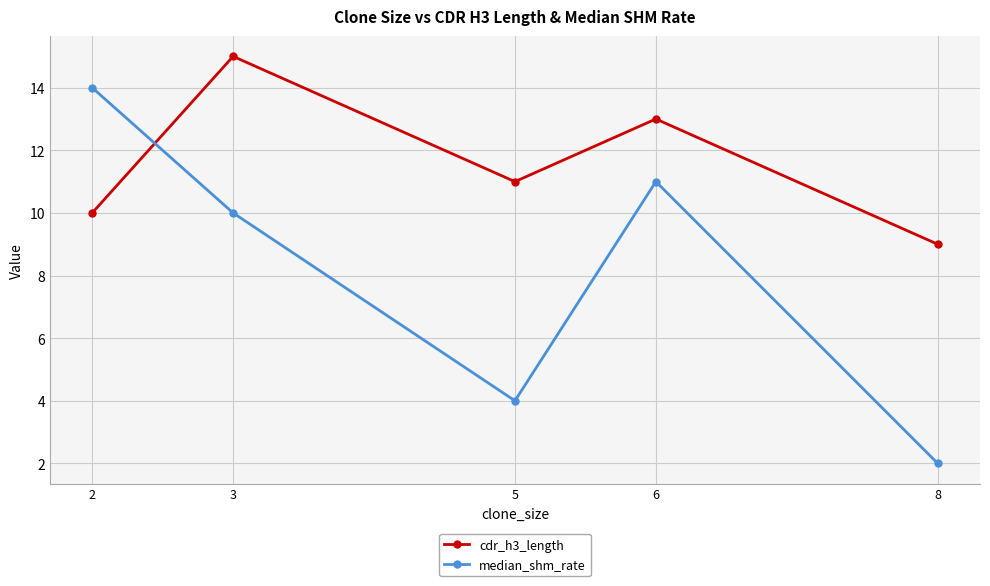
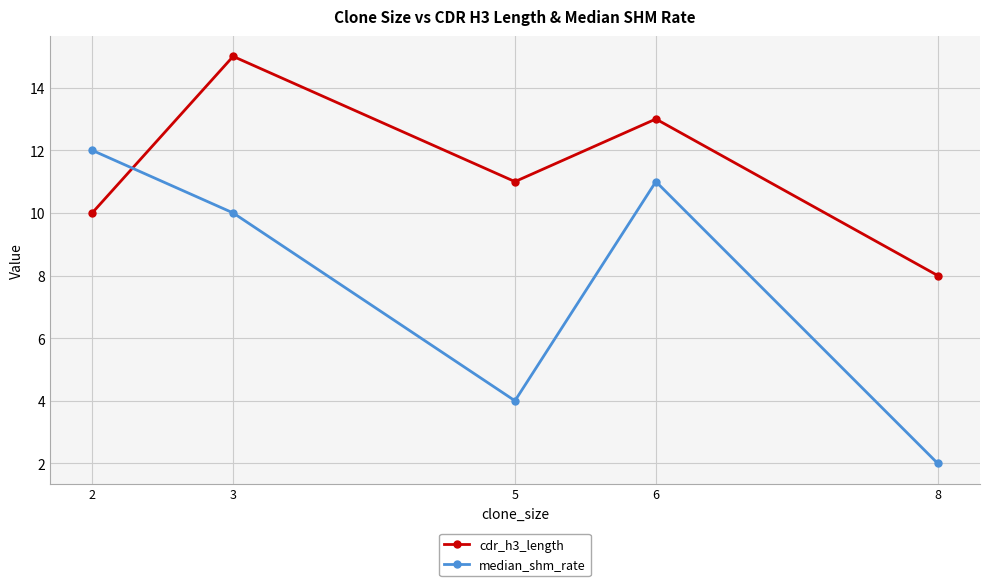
median_shm_rate, 2: 14 -> 12
cdr_h3_length, 8: 9 -> 8
